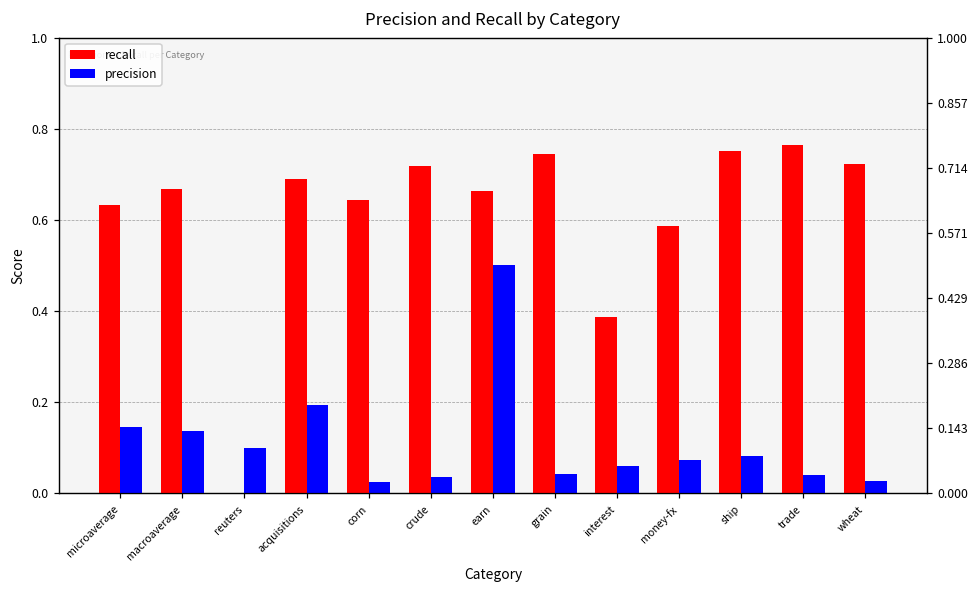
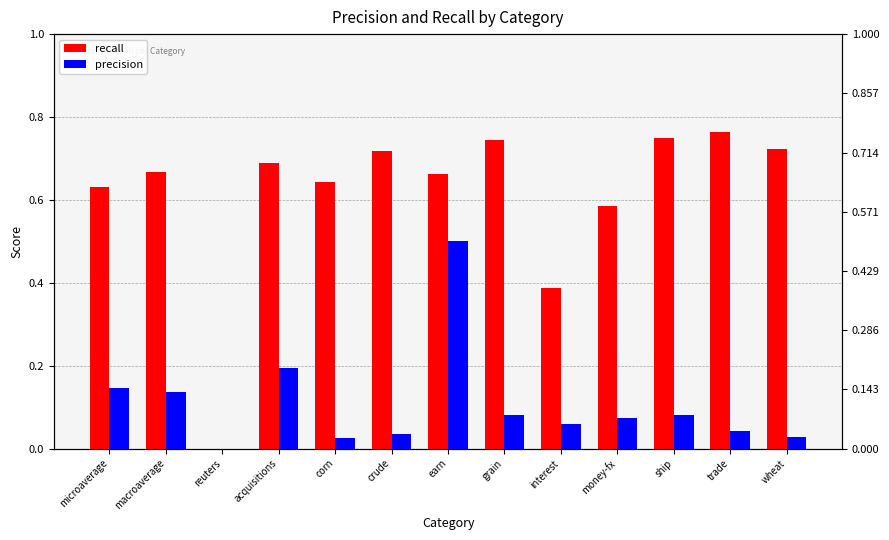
precision, reuters: 0.1 -> 0.0
precision, grain: 0.04 -> 0.08
